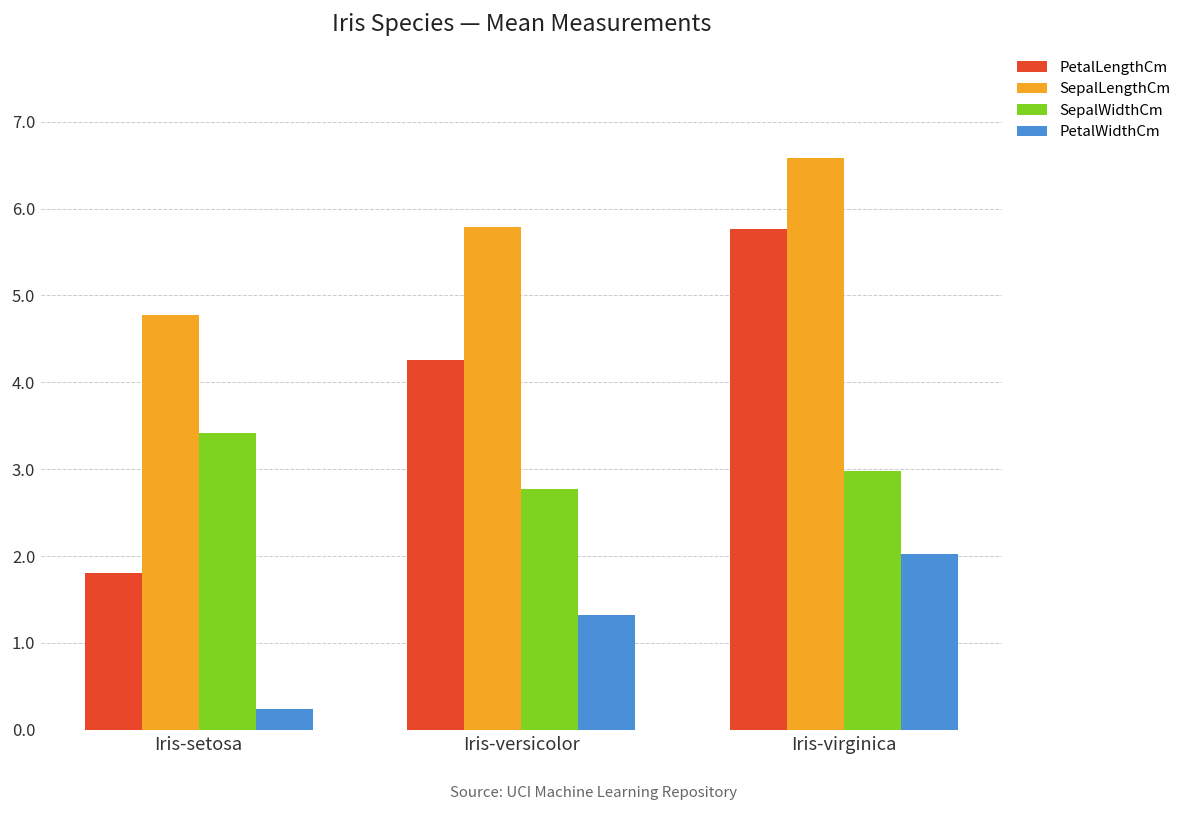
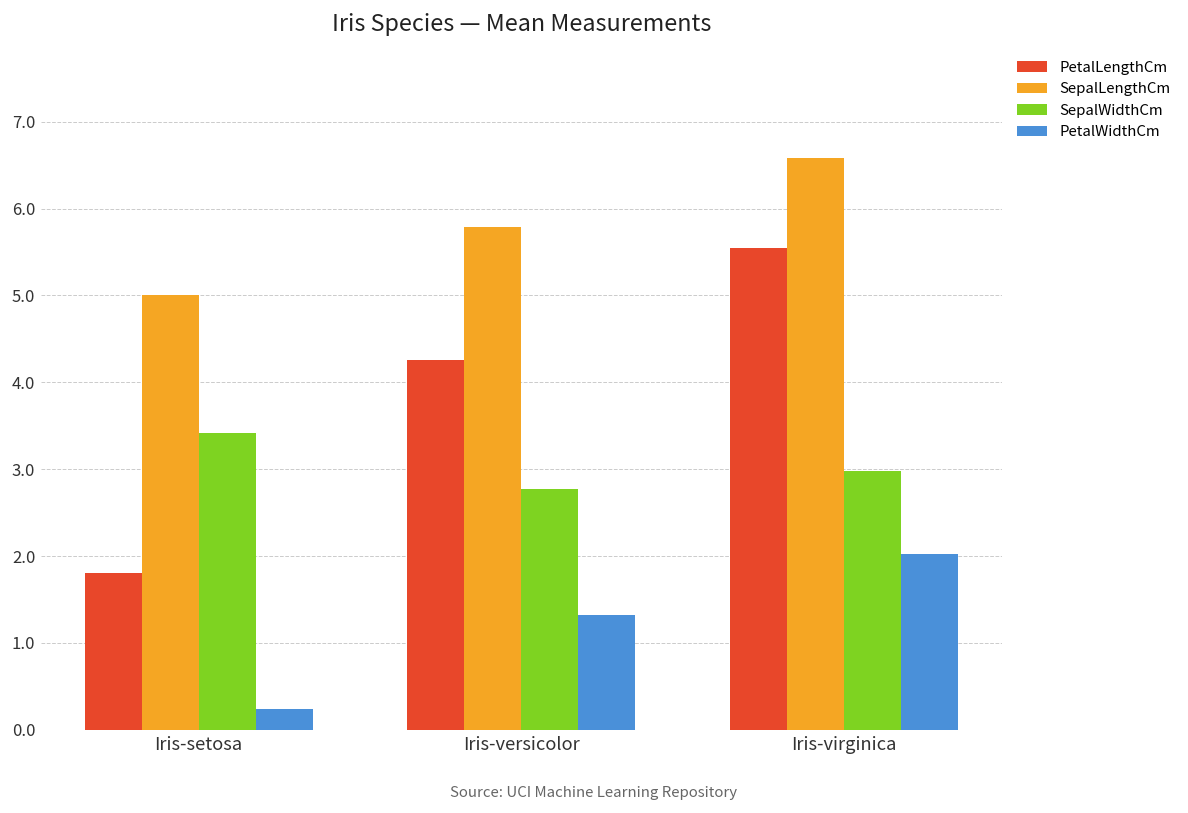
SepalLengthCm, Iris-setosa: 4.8 -> 5.0
PetalLengthCm, Iris-virginica: 5.8 -> 5.6
